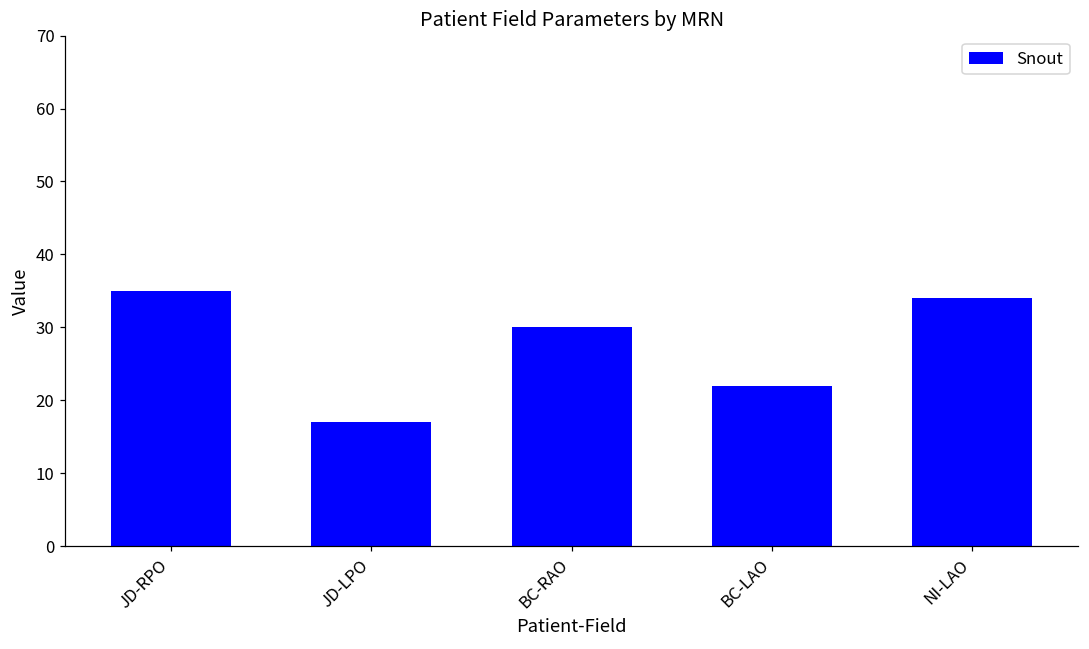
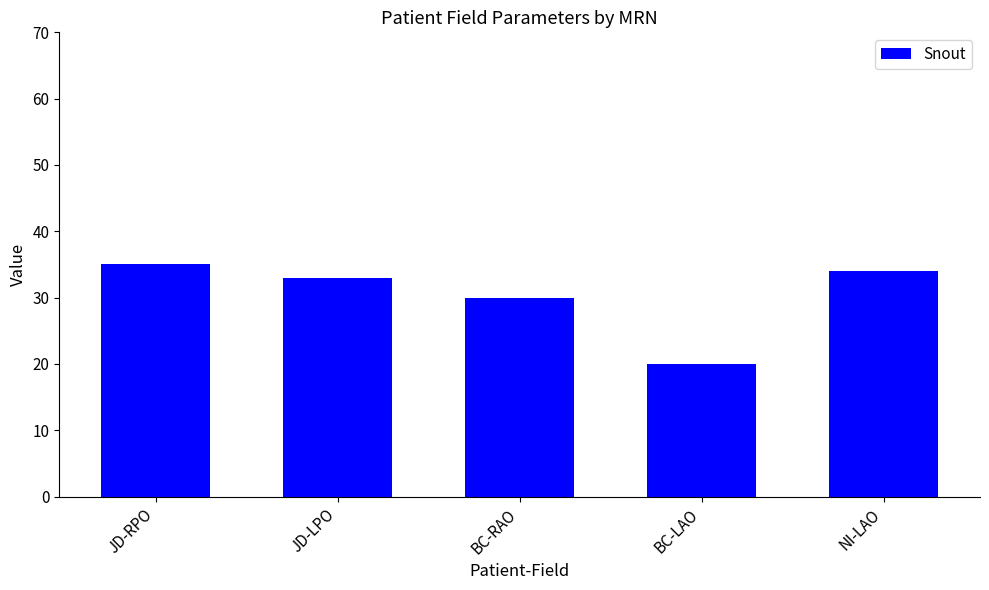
JD-LPO: 17 -> 33
BC-LAO: 22 -> 20
